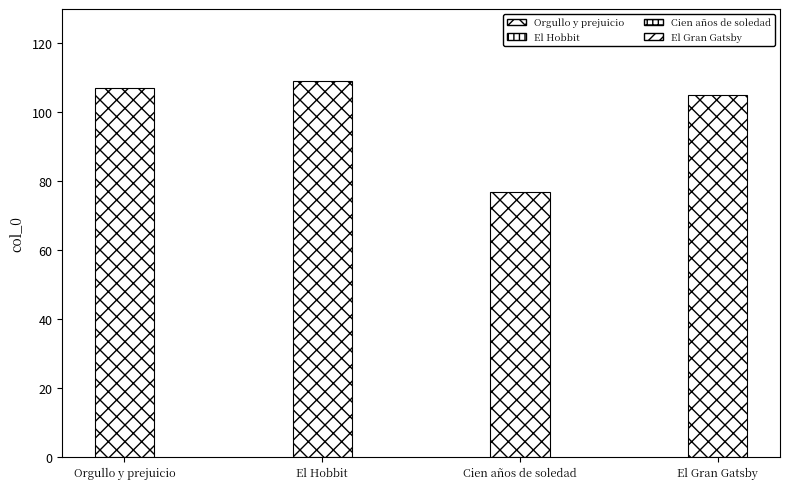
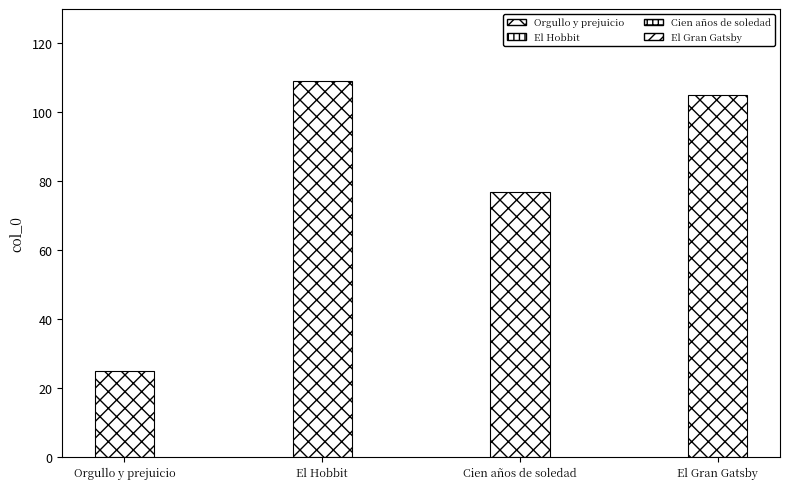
Orgullo y prejuicio: 107 -> 25
